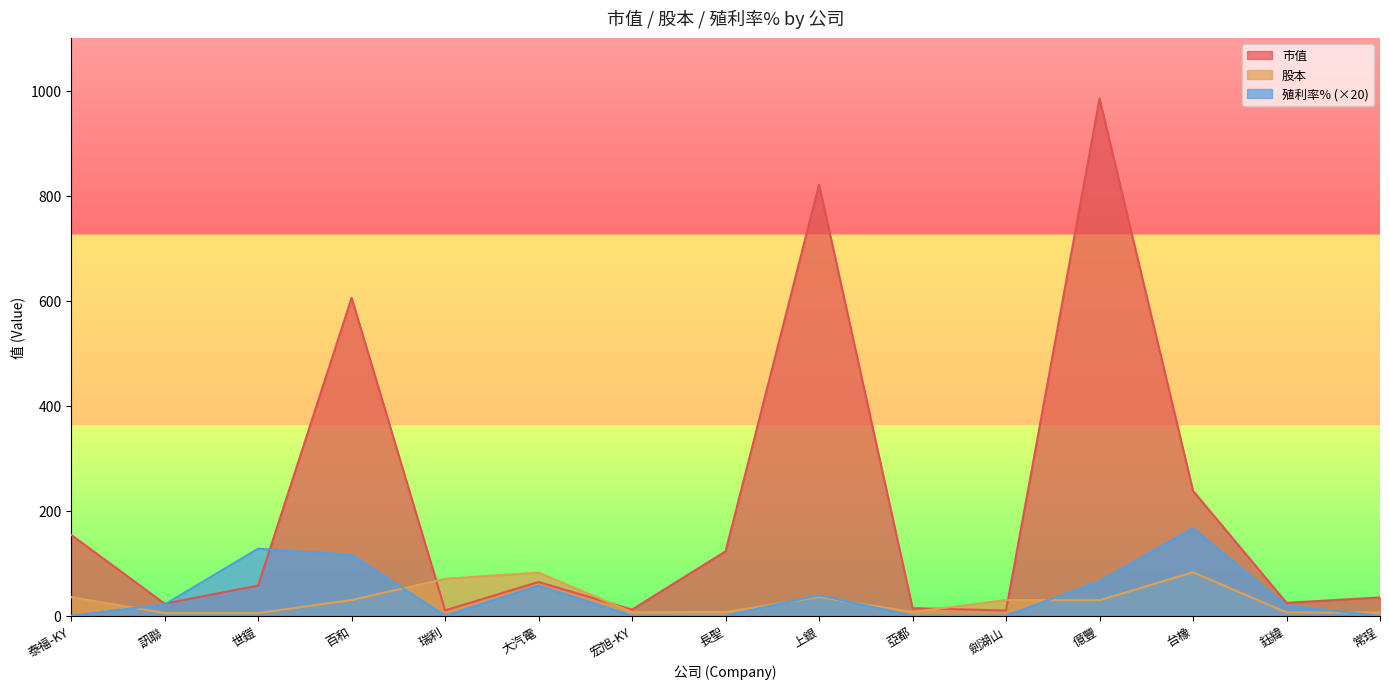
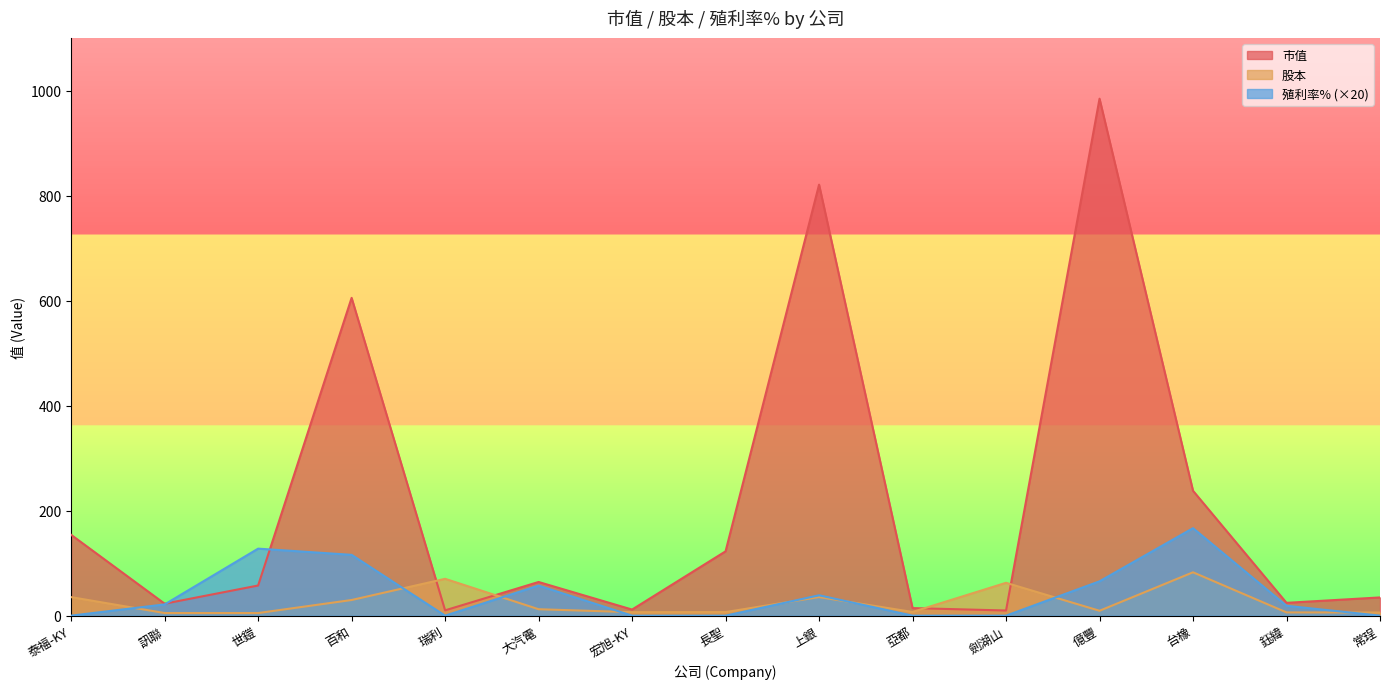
股本, 大汽電: 80 -> 10
股本, 劍湖山: 30 -> 60
股本, 億豐: 30 -> 10
